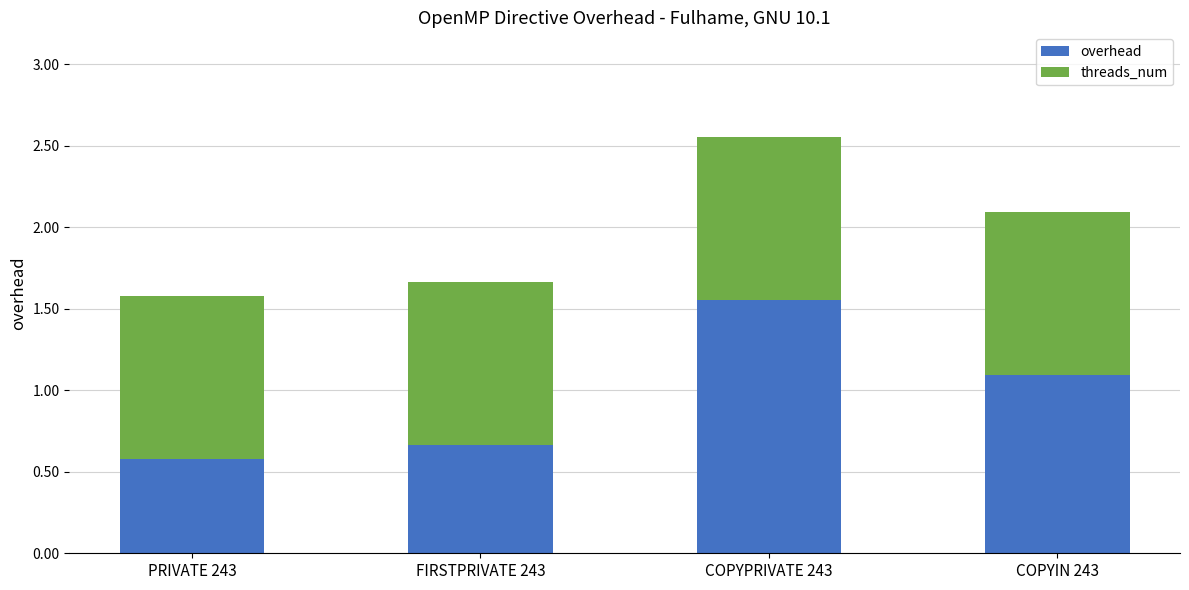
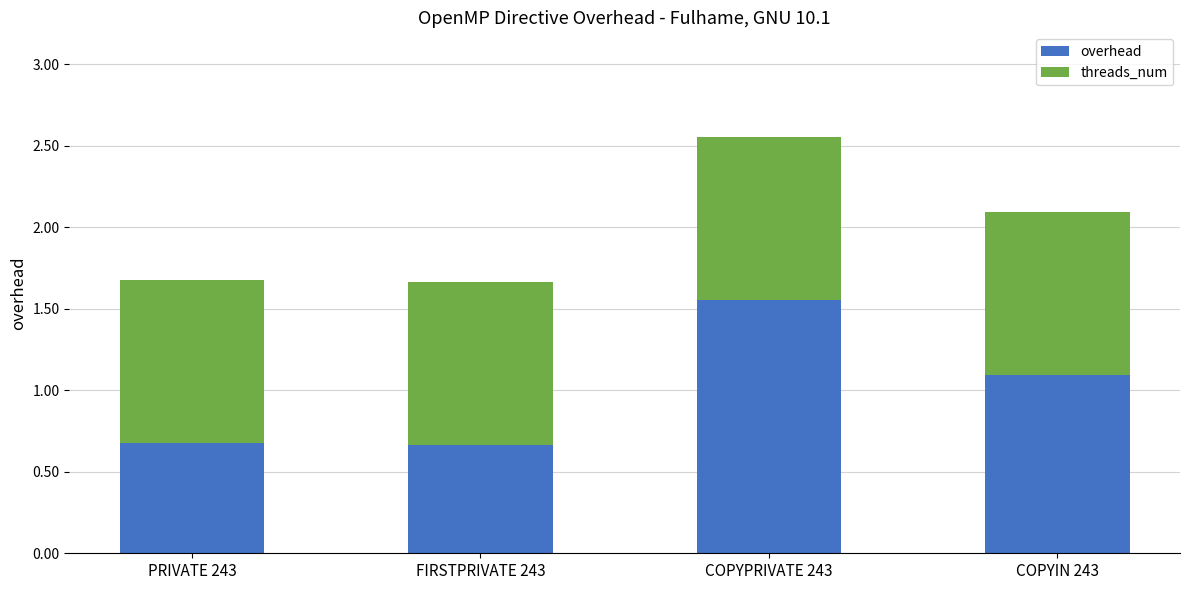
overhead, PRIVATE 243: 0.58 -> 0.67
